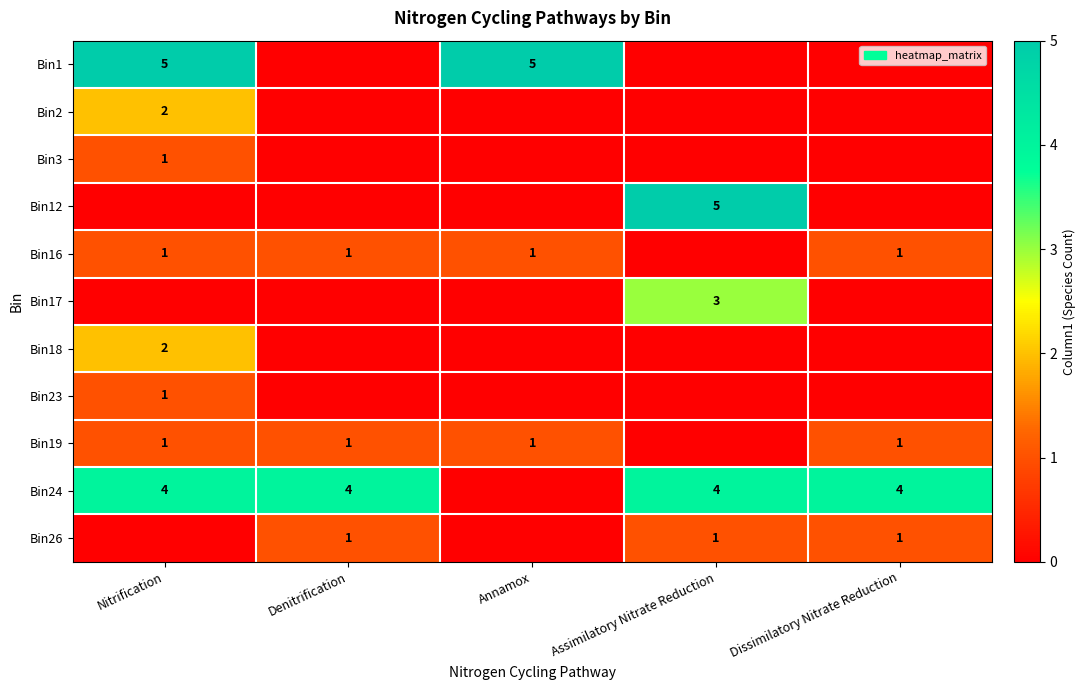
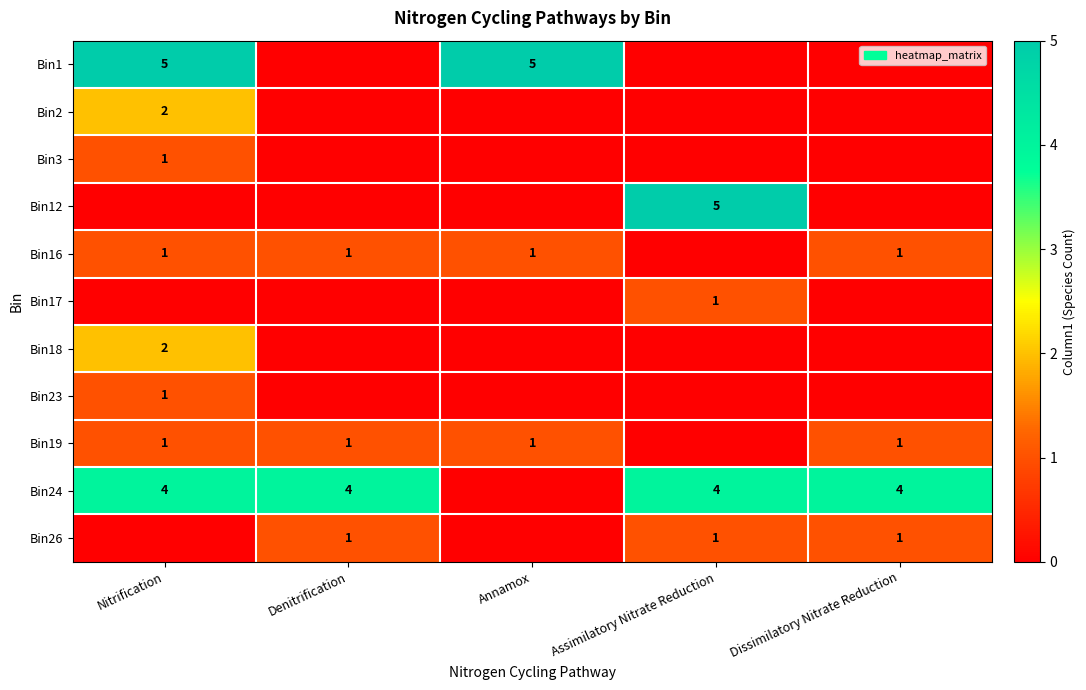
Bin17, Assimilatory Nitrate Reduction: 3 -> 1
